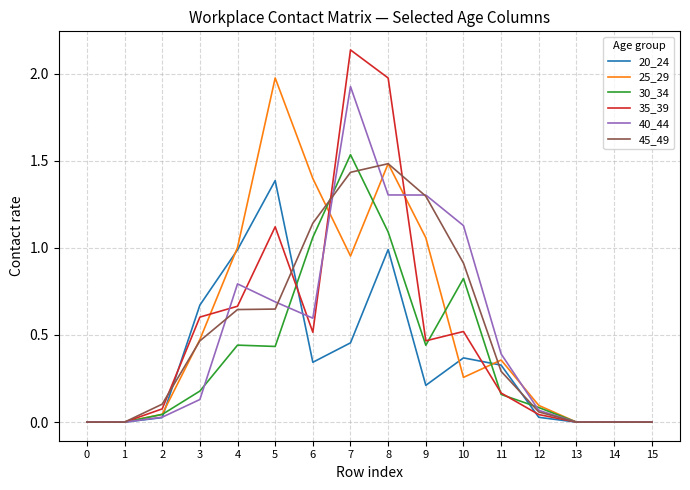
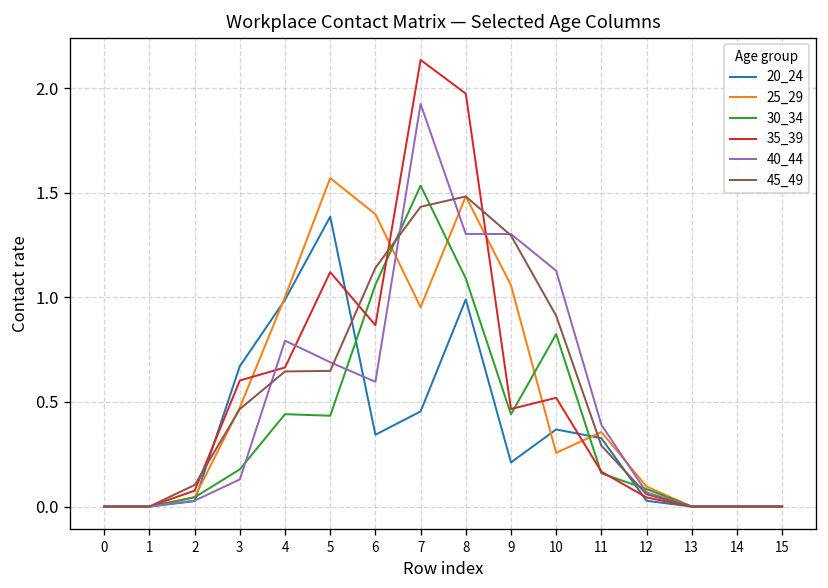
25_29, 5: 1.98 -> 1.57
35_39, 6: 0.52 -> 0.87
